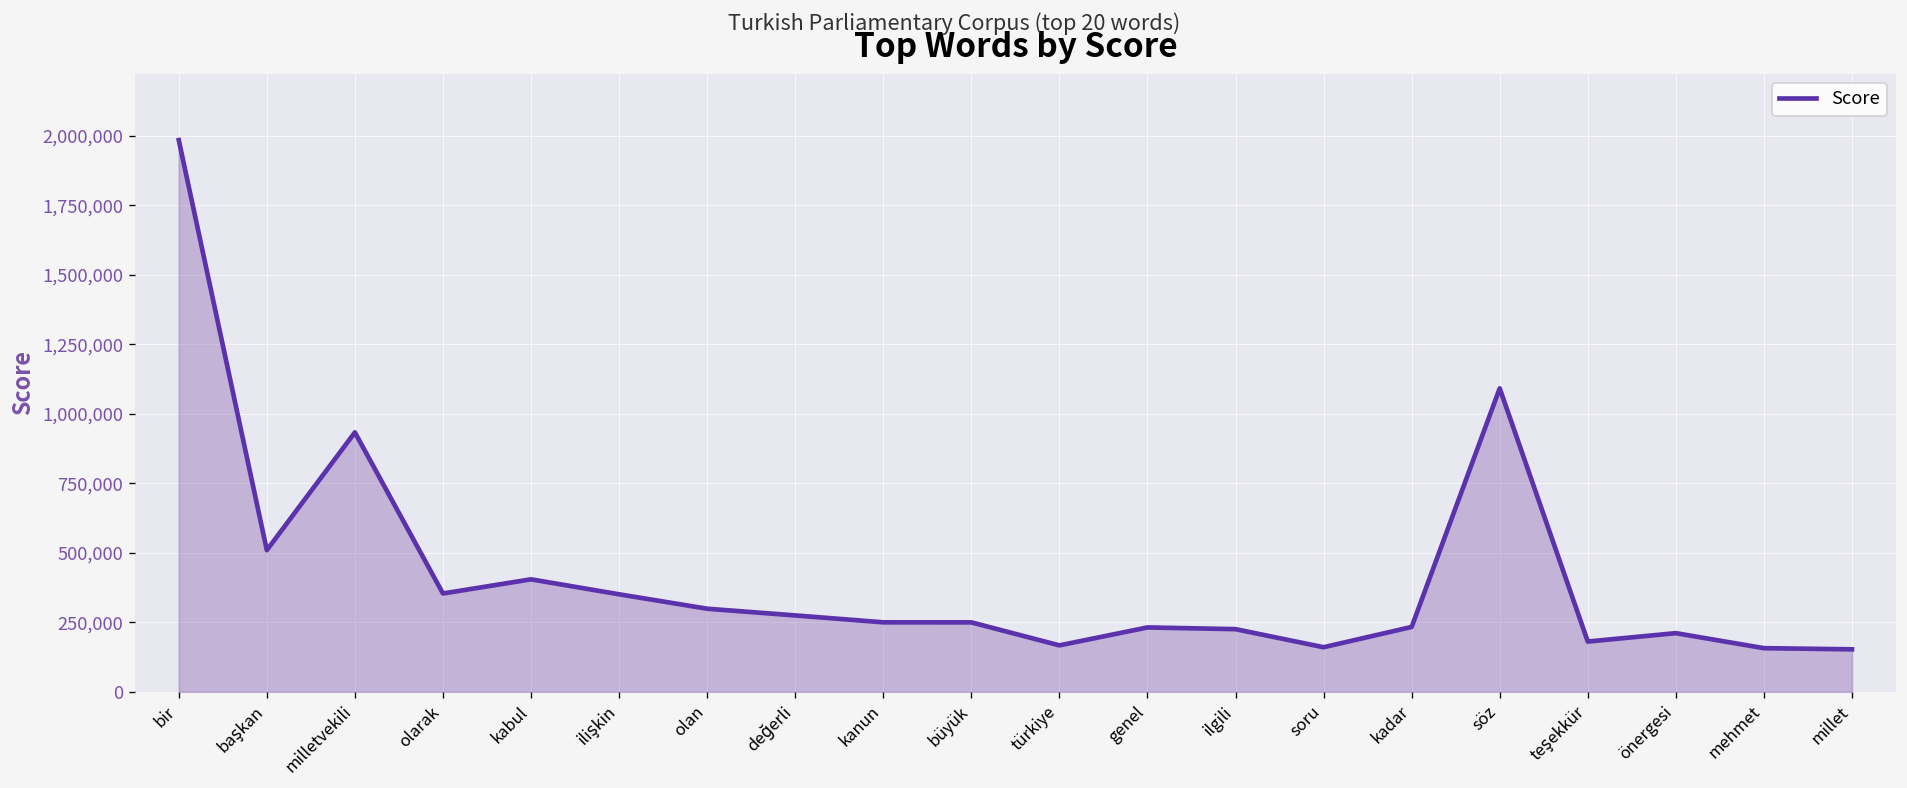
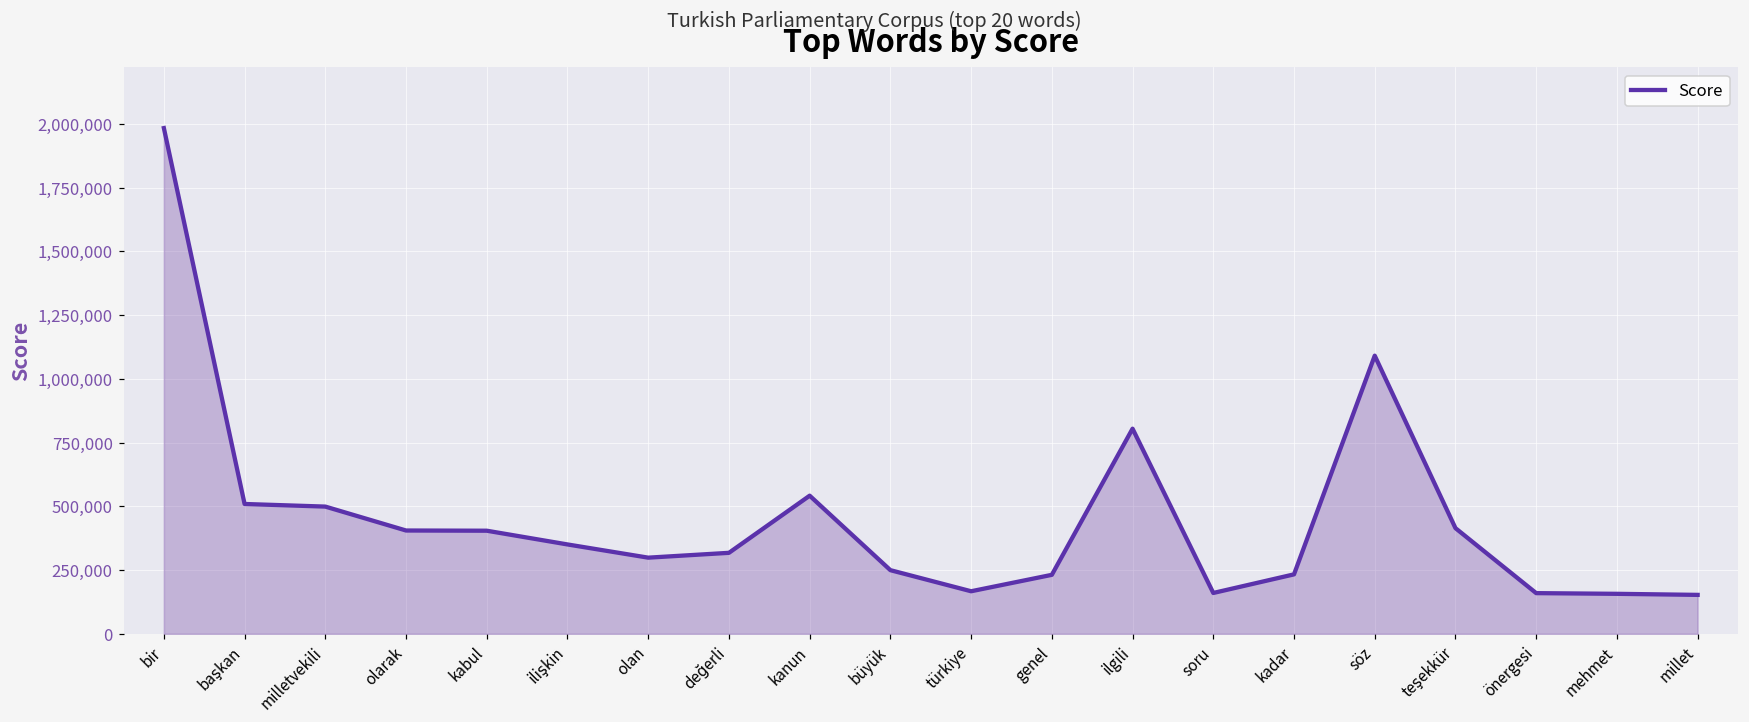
milletvekili: 930,000 -> 500,000
olarak: 350,000 -> 410,000
değerli: 270,000 -> 320,000
kanun: 250,000 -> 540,000
ilgili: 230,000 -> 800,000
teşekkür: 180,000 -> 410,000
önergesi: 210,000 -> 160,000
